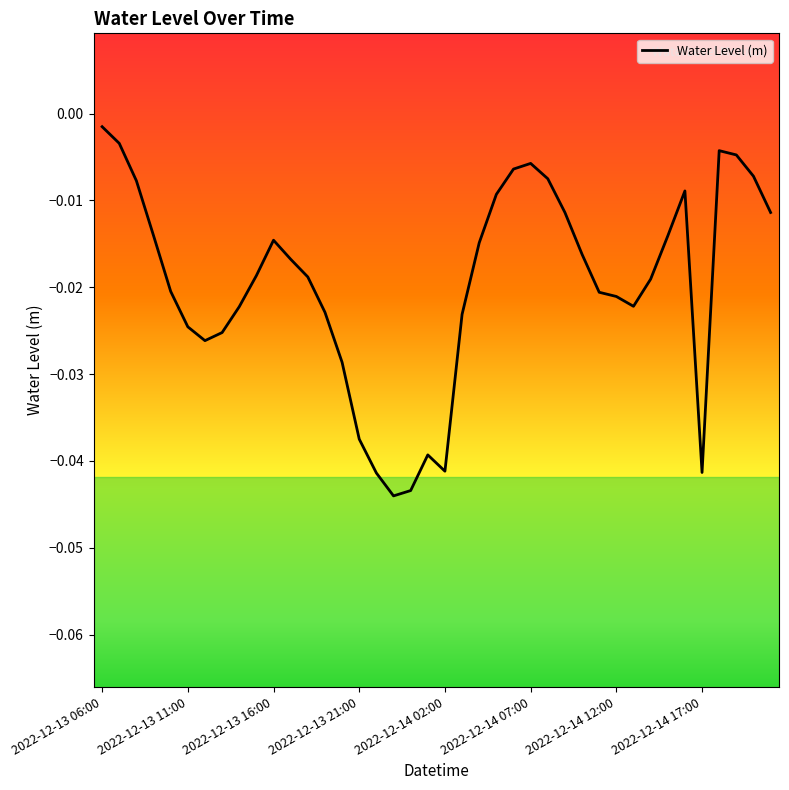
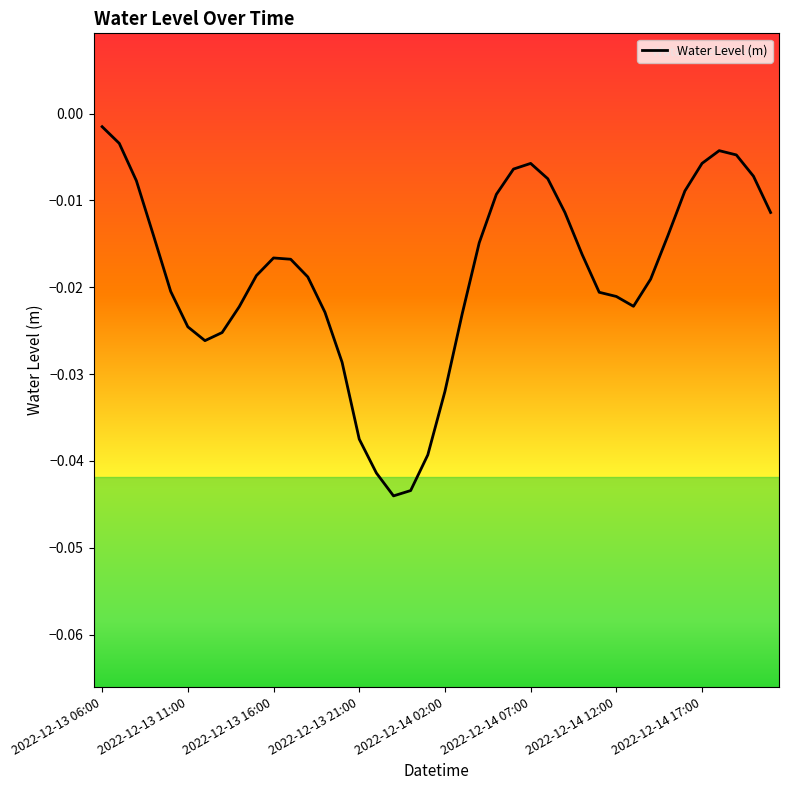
2022-12-13 16:00: -0.015 -> -0.017
2022-12-14 02:00: -0.041 -> -0.032
2022-12-14 17:00: -0.041 -> -0.006
